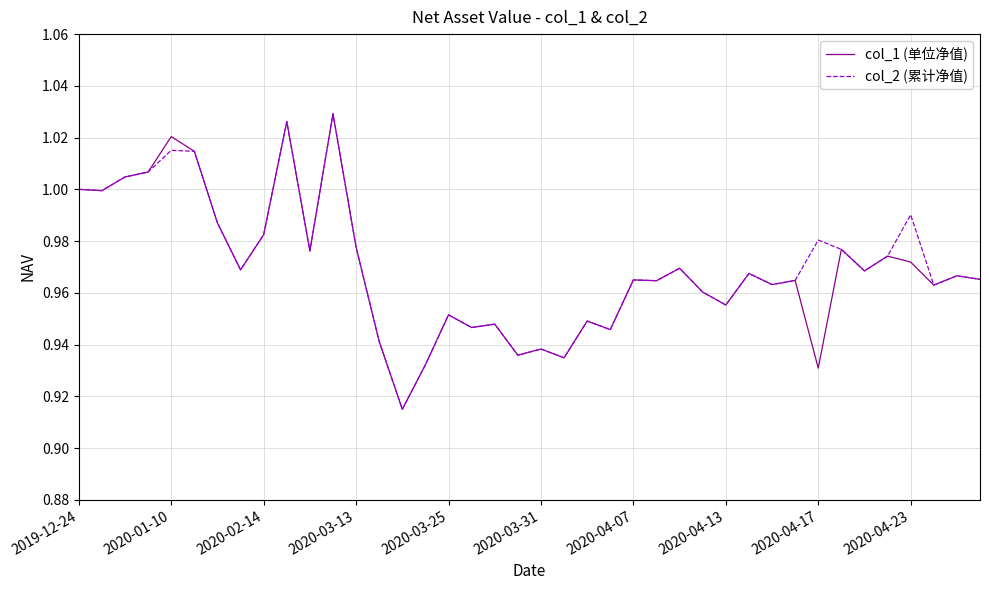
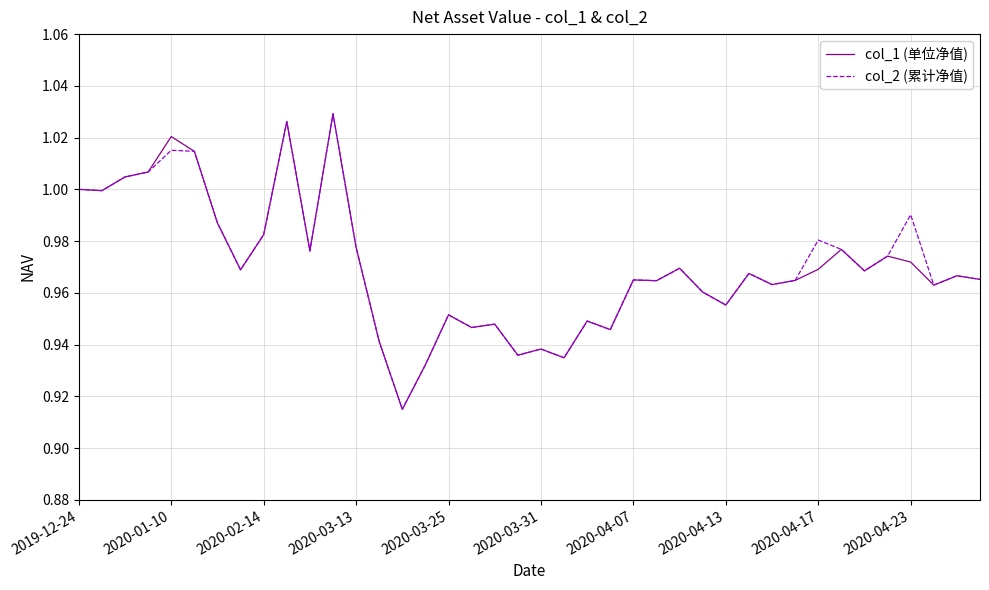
col_1 (单位净值), 2020-04-17: 0.931 -> 0.969
